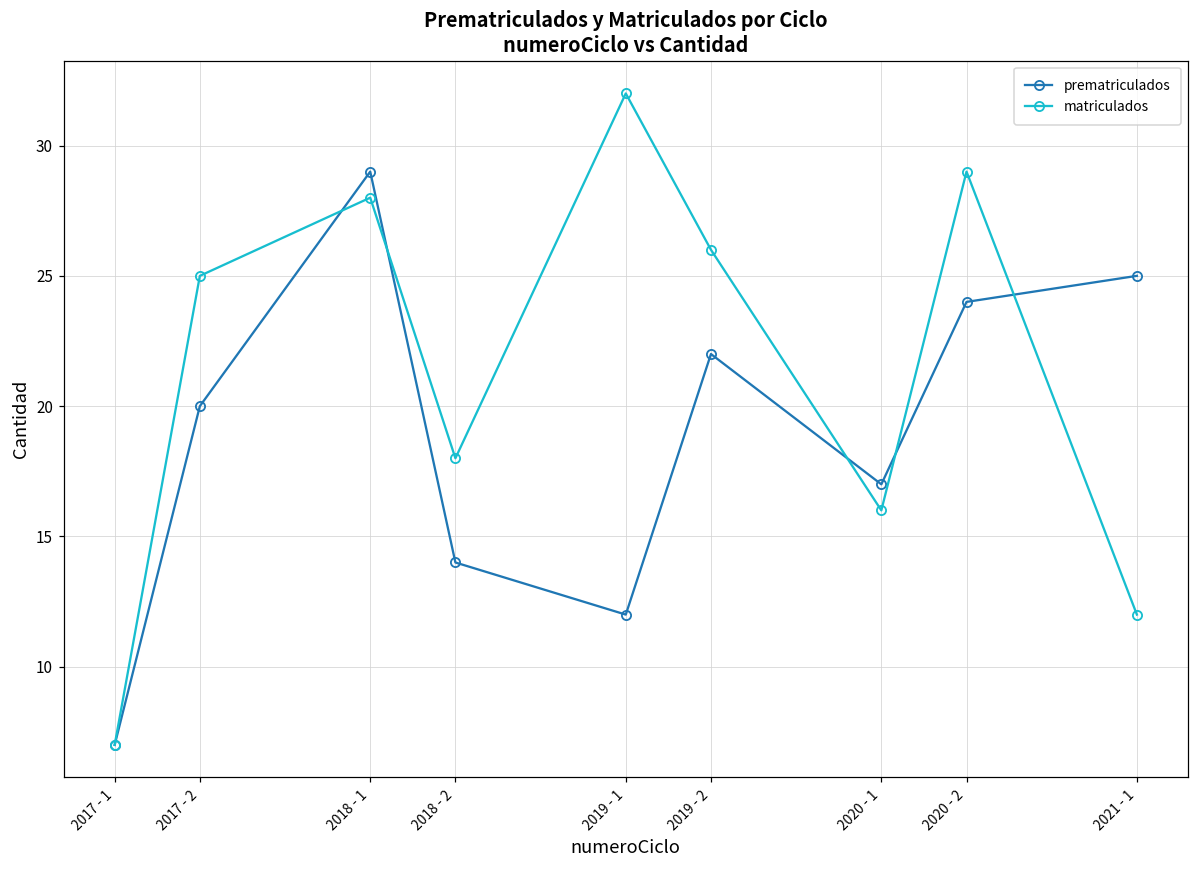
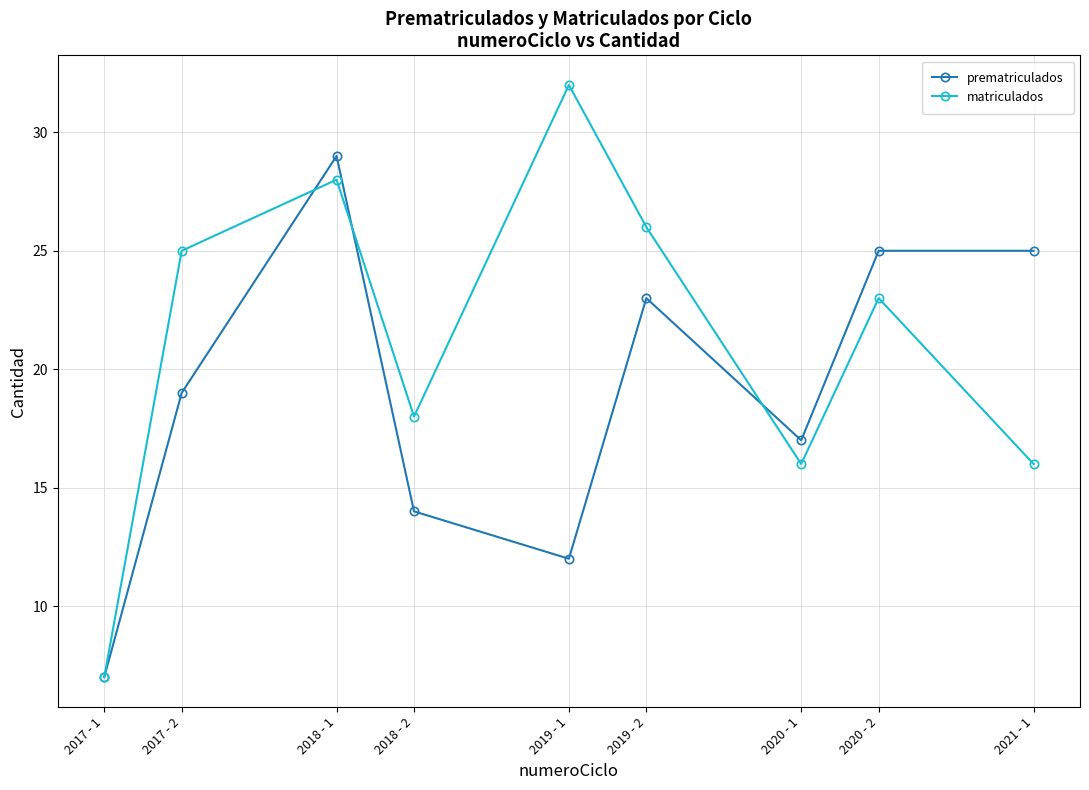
prematriculados, 2017 - 2: 20 -> 19
prematriculados, 2019 - 2: 22 -> 23
prematriculados, 2020 - 2: 24 -> 25
matriculados, 2020 - 2: 29 -> 23
matriculados, 2021 - 1: 12 -> 16
